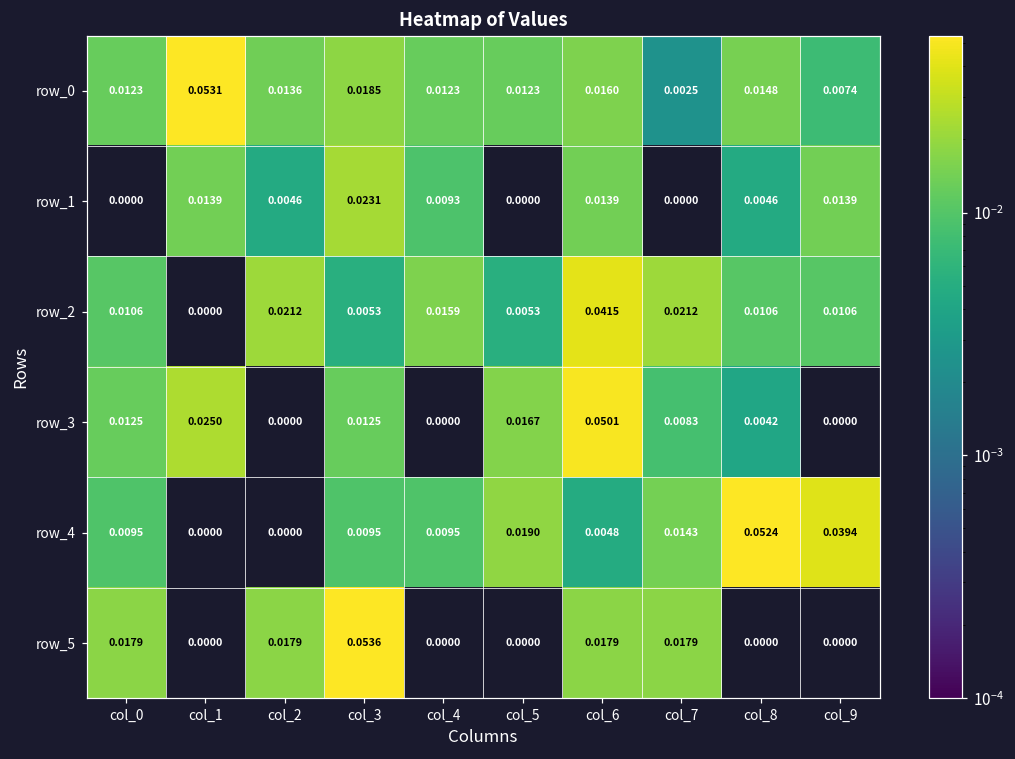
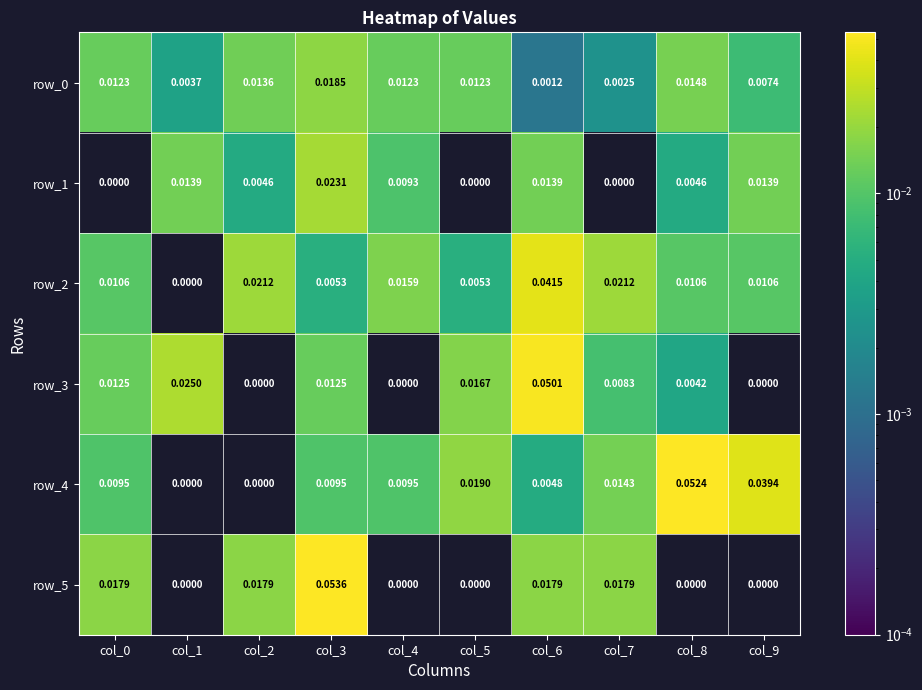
row_0, col_1: 0.0531 -> 0.0037
row_0, col_6: 0.0160 -> 0.0012
